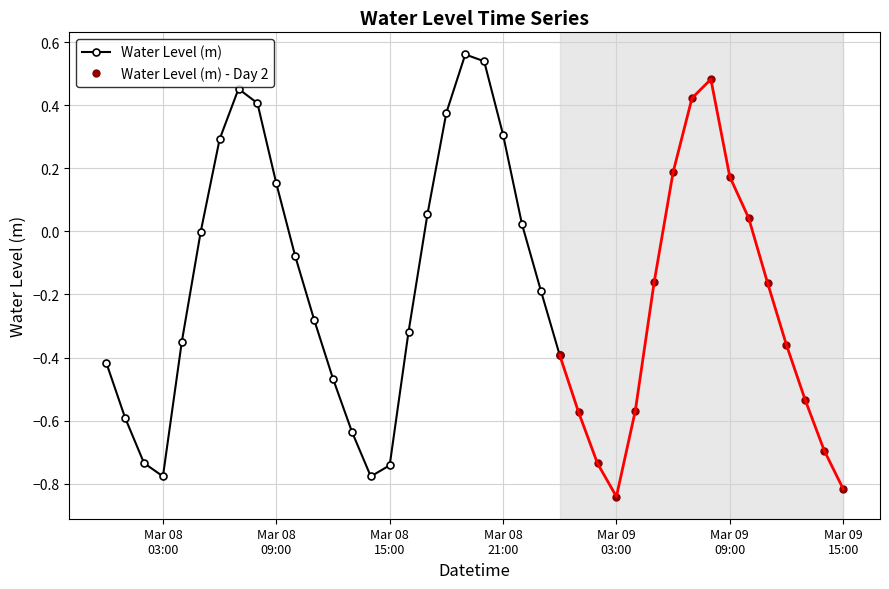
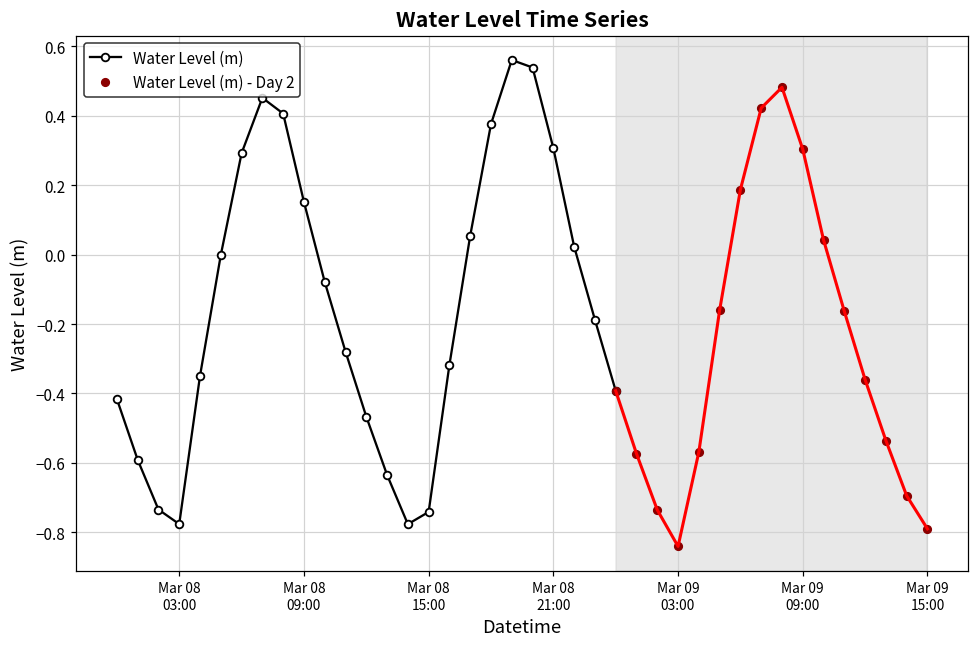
Water Level (m) - Day 2, Mar 09 09:00: 0.17 -> 0.30
Water Level (m) - Day 2, Mar 09 15:00: -0.82 -> -0.79
